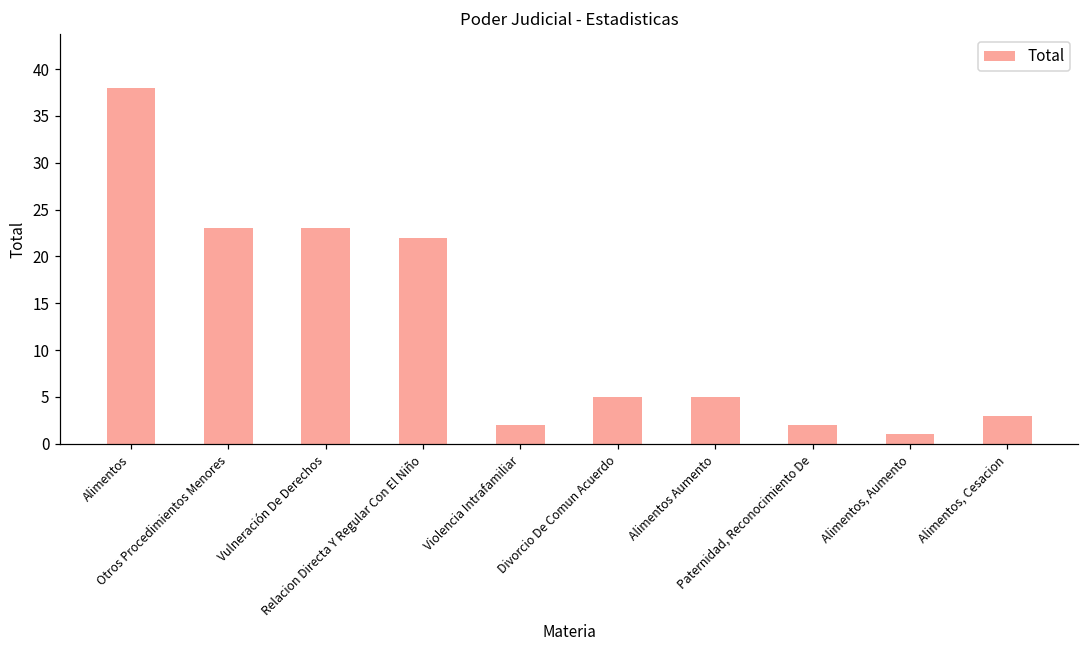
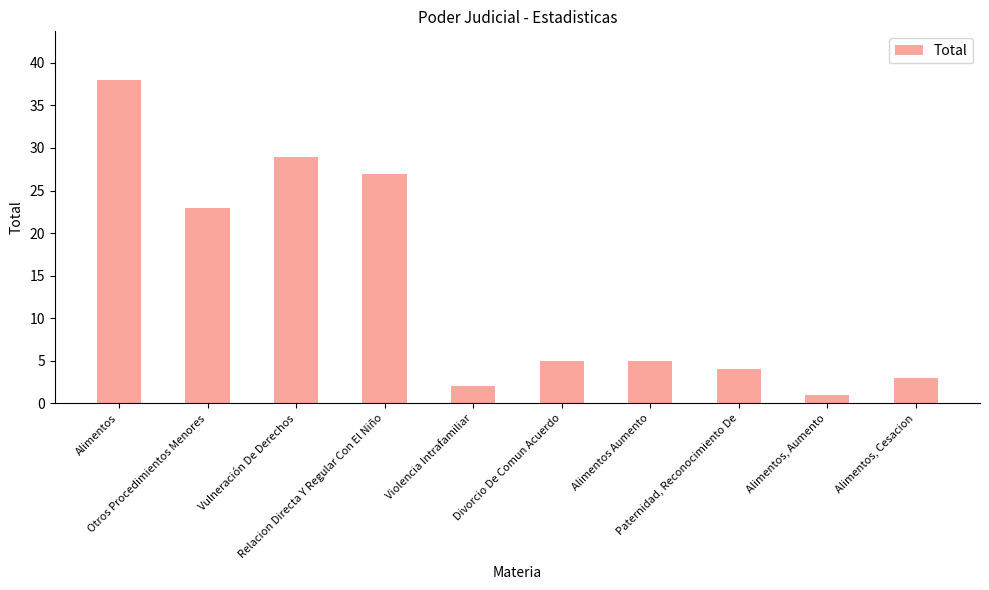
Vulneración De Derechos: 23 -> 29
Relacion Directa Y Regular Con El Niño: 22 -> 27
Paternidad, Reconocimiento De: 2 -> 4
